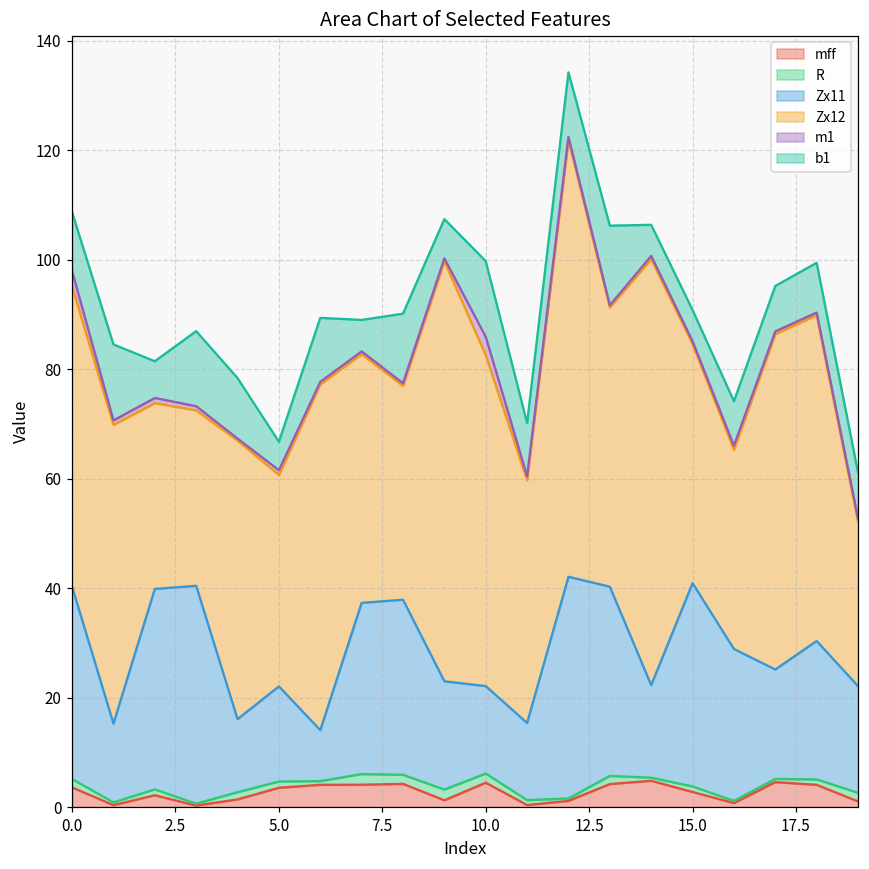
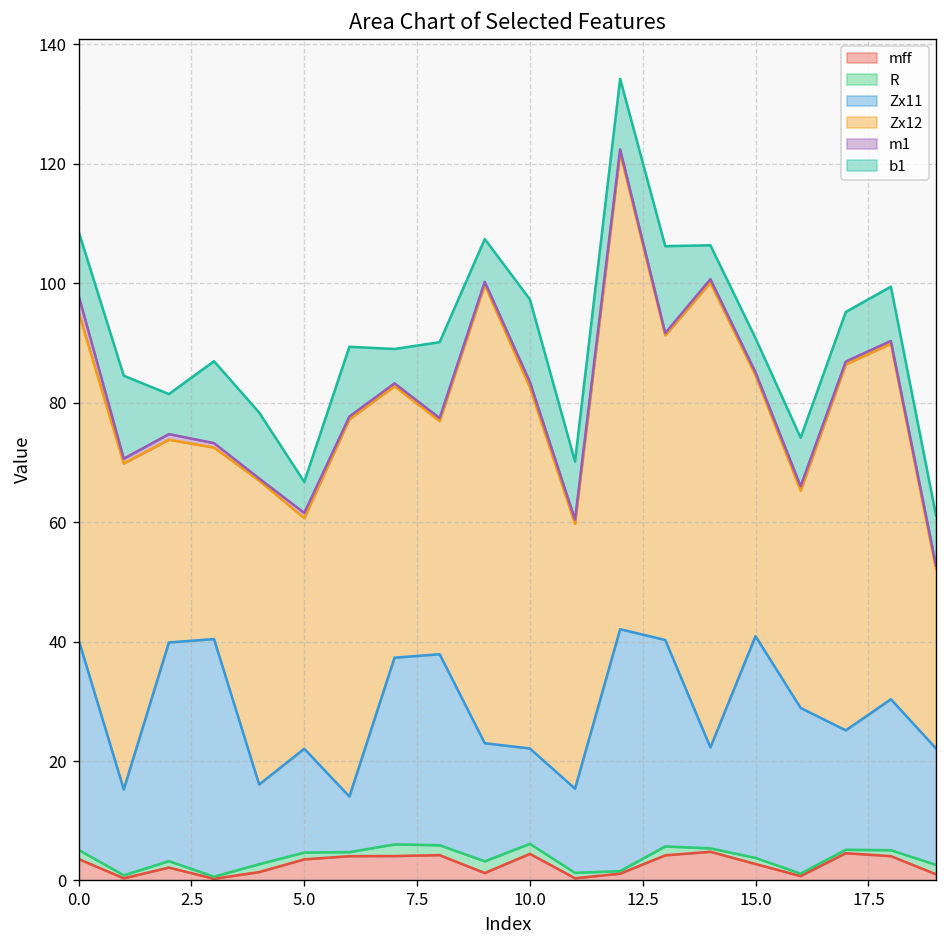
m1, 10.0: 3 -> 1
